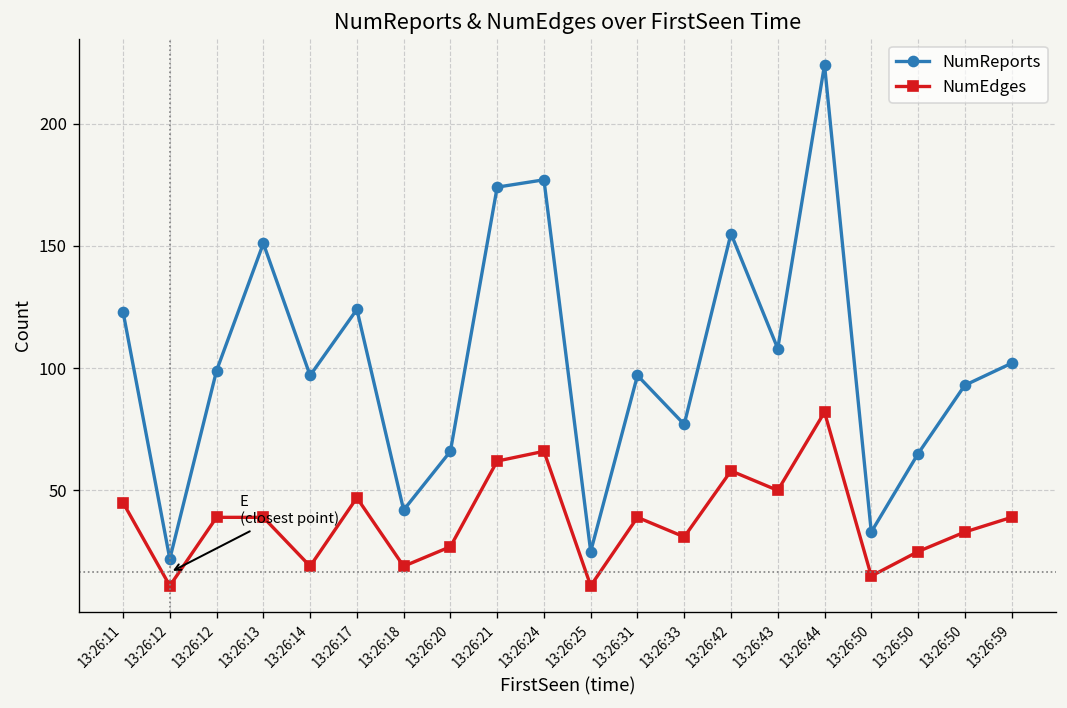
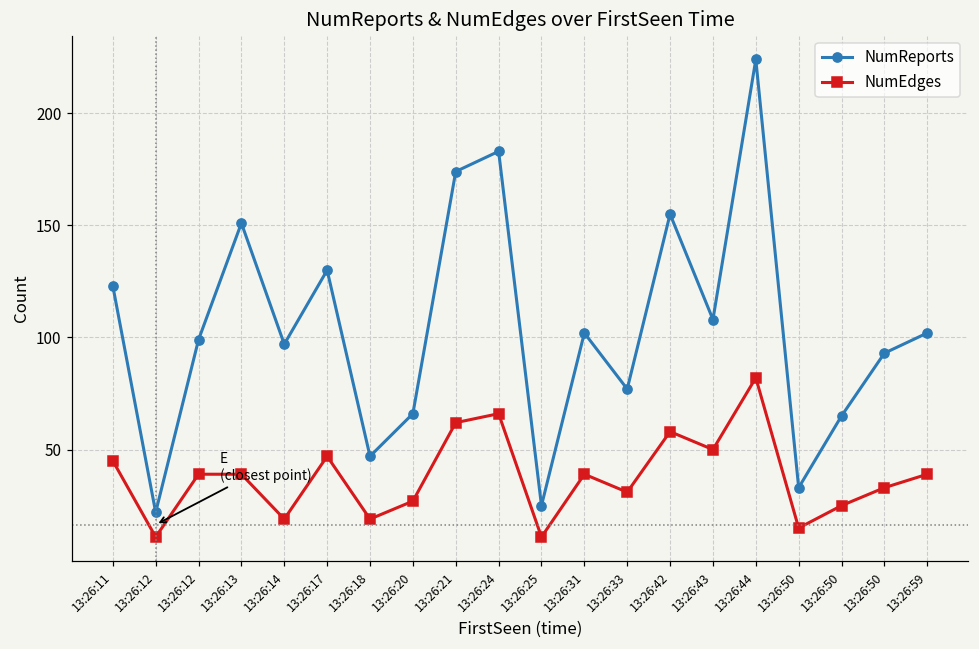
NumReports, 13:26:17: 124 -> 130
NumReports, 13:26:18: 42 -> 47
NumReports, 13:26:24: 177 -> 183
NumReports, 13:26:31: 97 -> 102
